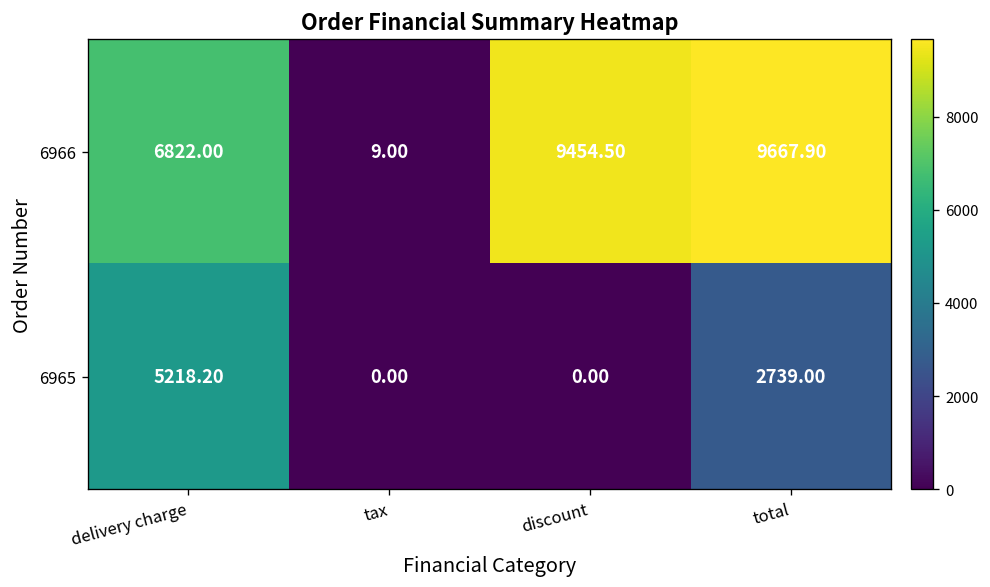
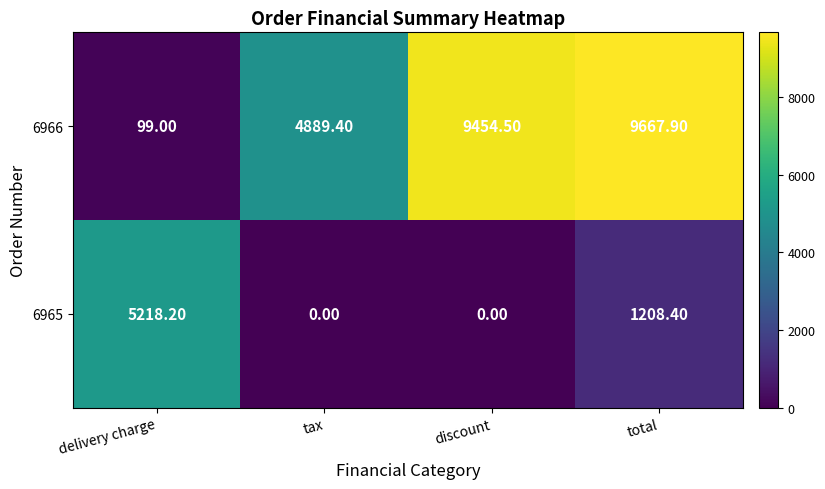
6966, delivery charge: 6822.00 -> 99.00
6966, tax: 9.00 -> 4889.40
6965, total: 2739.00 -> 1208.40
